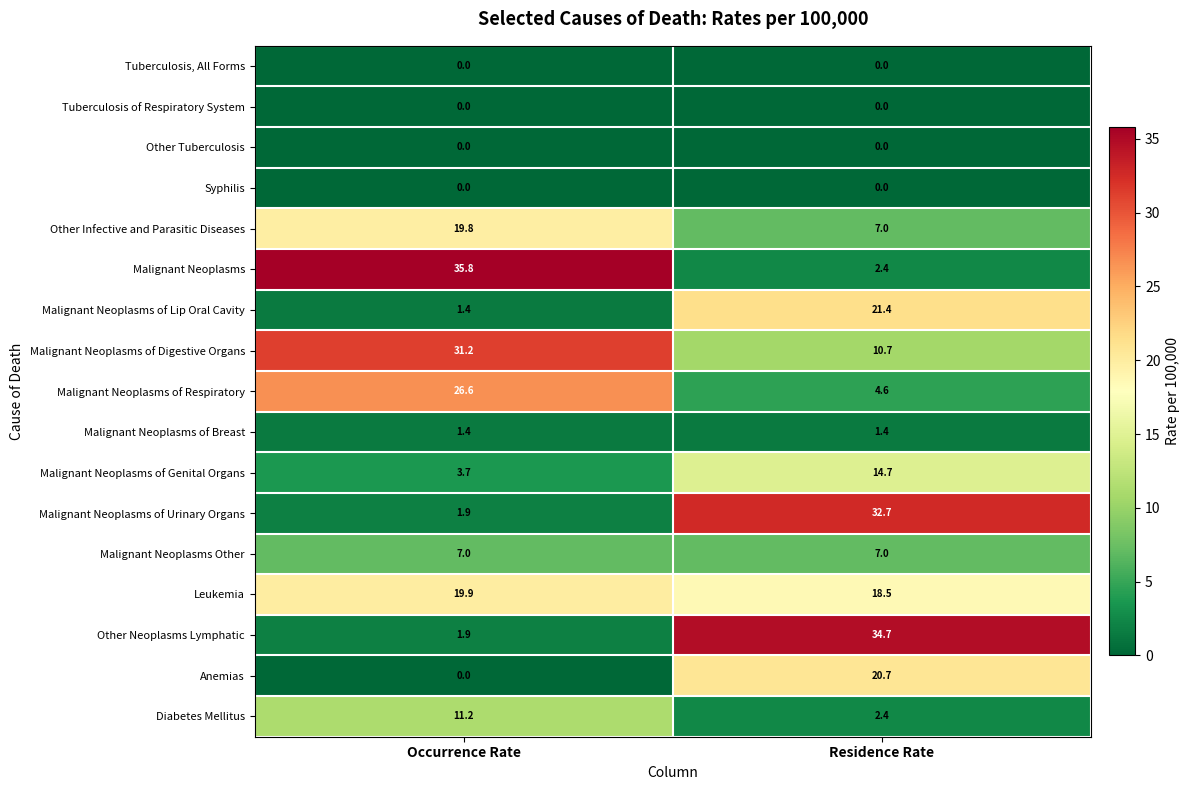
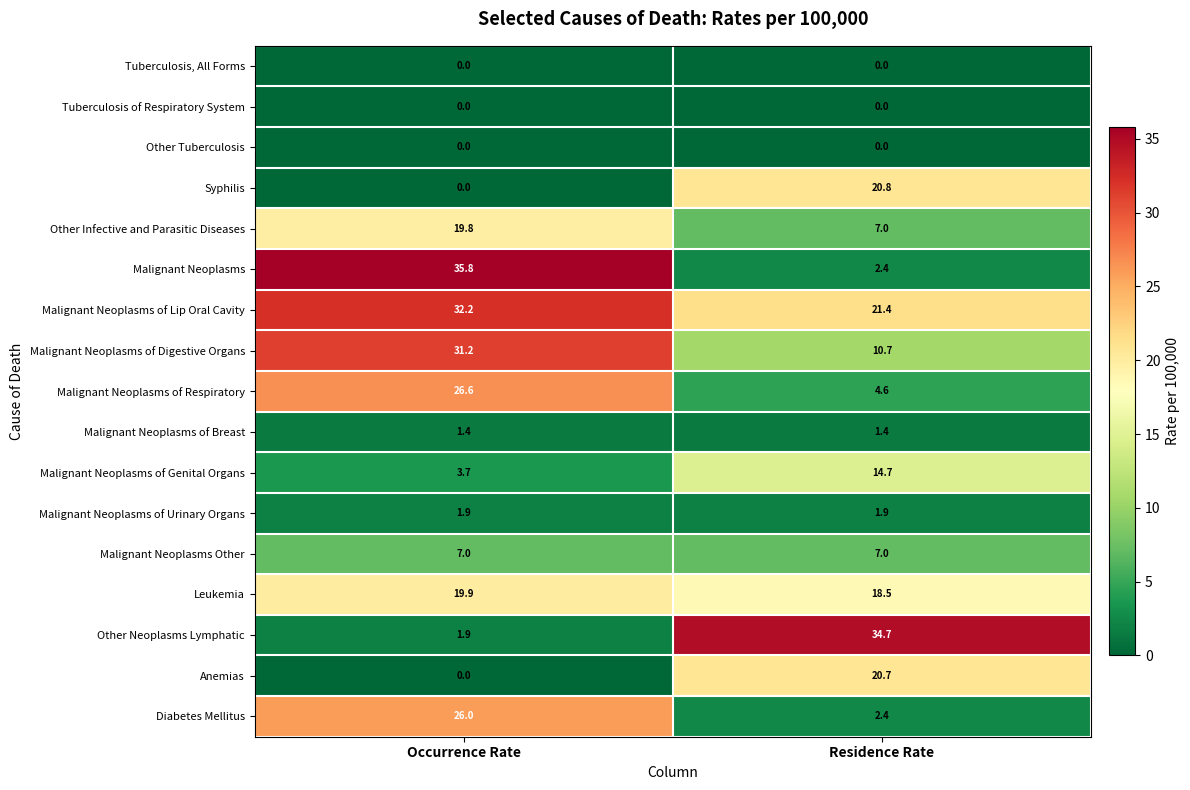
Syphilis, Residence Rate: 0.0 -> 20.8
Malignant Neoplasms of Lip Oral Cavity, Occurrence Rate: 1.4 -> 32.2
Malignant Neoplasms of Urinary Organs, Residence Rate: 32.7 -> 1.9
Diabetes Mellitus, Occurrence Rate: 11.2 -> 26.0
